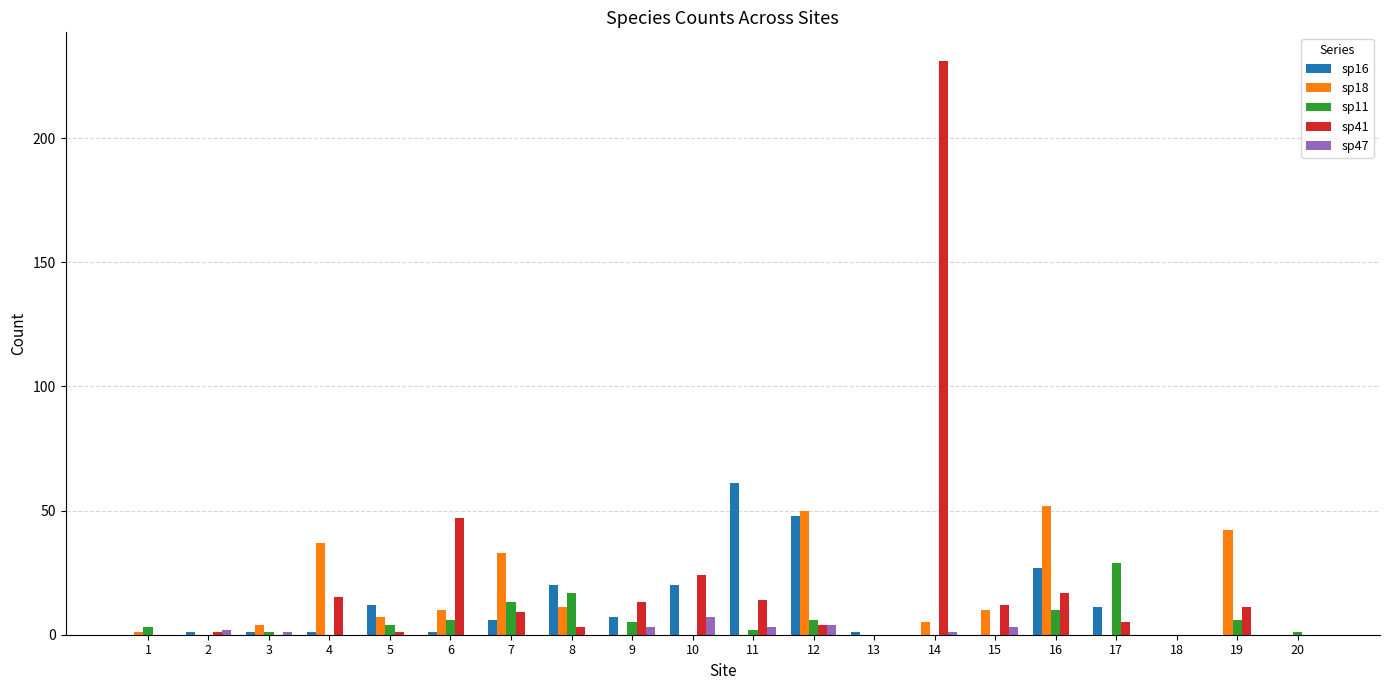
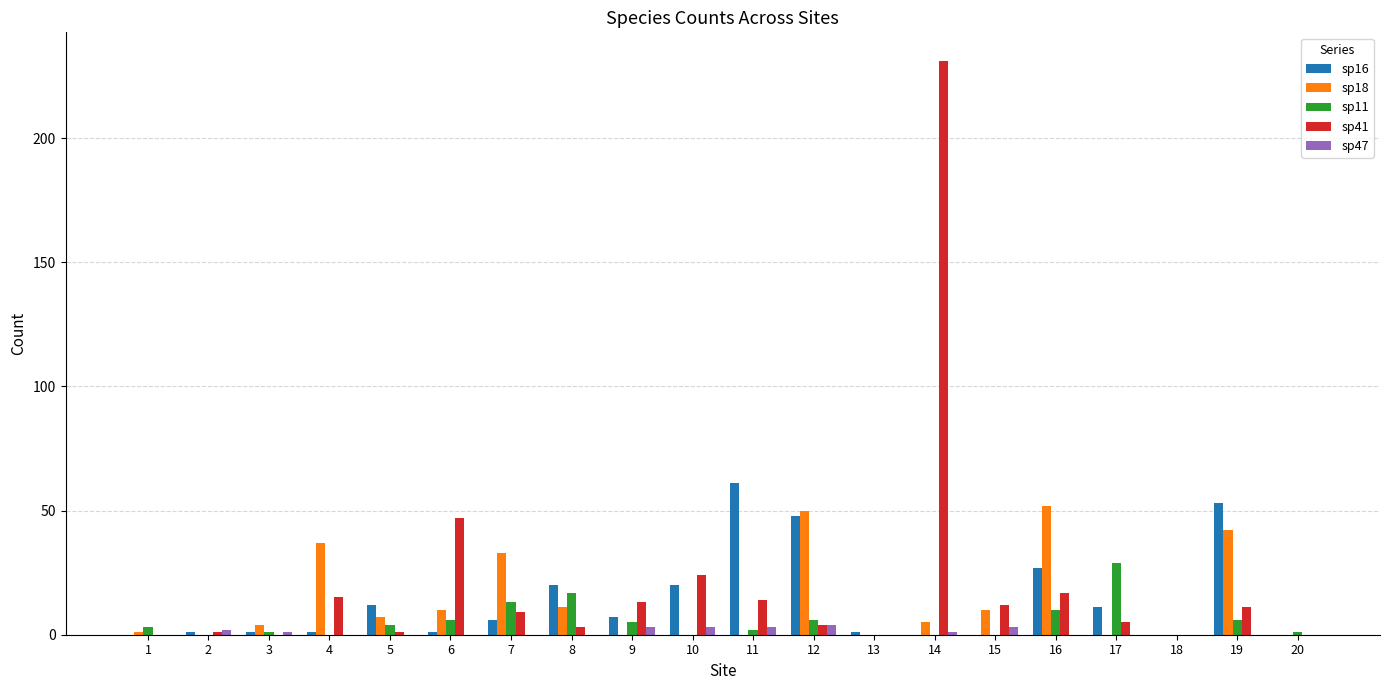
sp47, 10: 7 -> 3
sp16, 19: 0 -> 53
